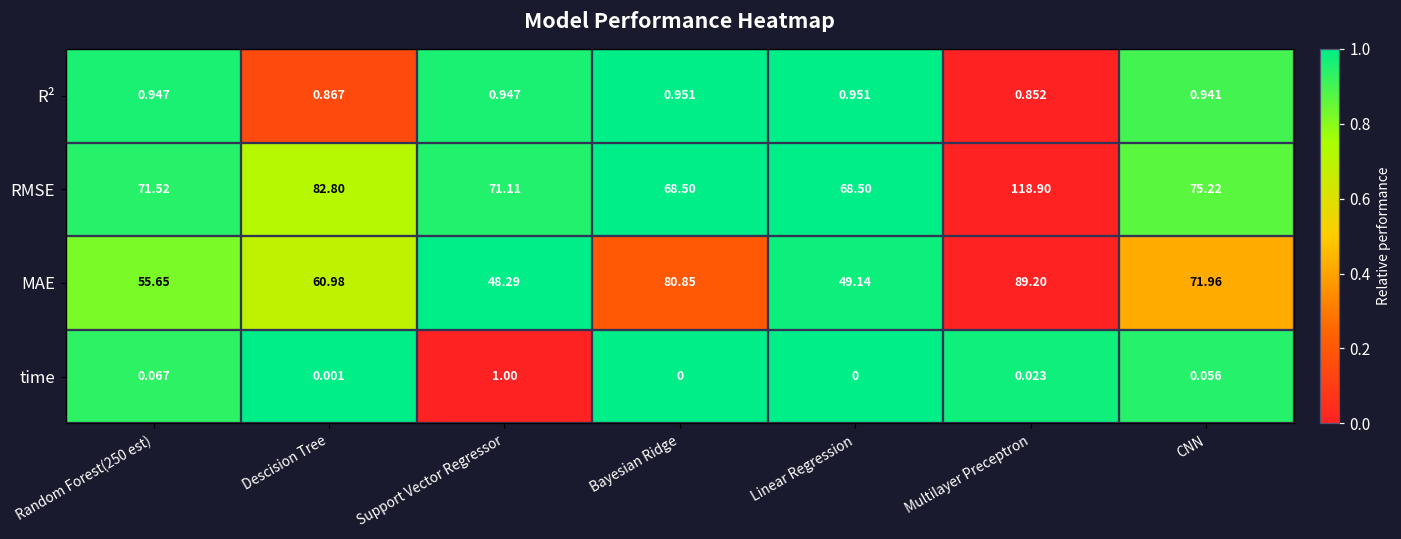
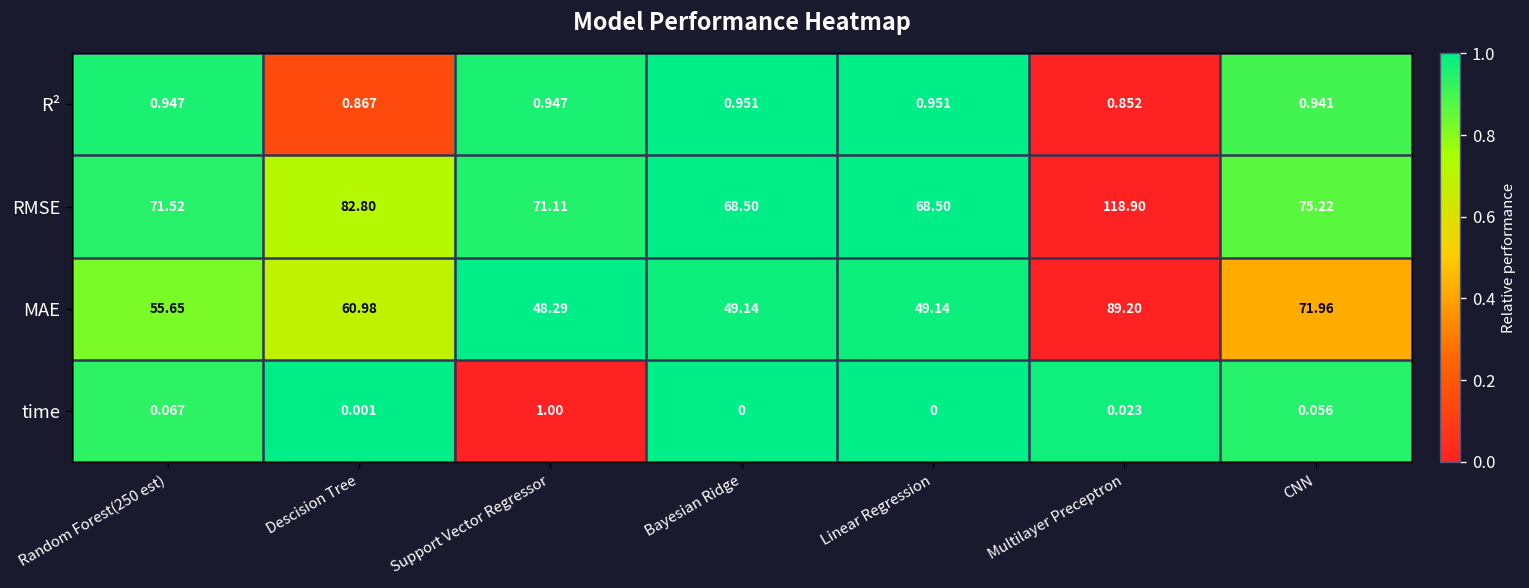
MAE, Bayesian Ridge: 80.85 -> 49.14
